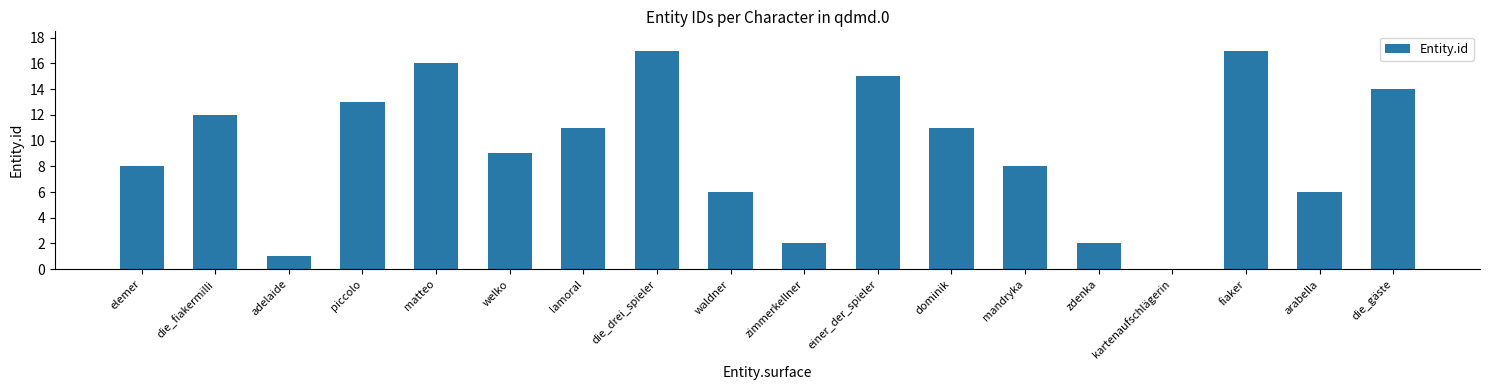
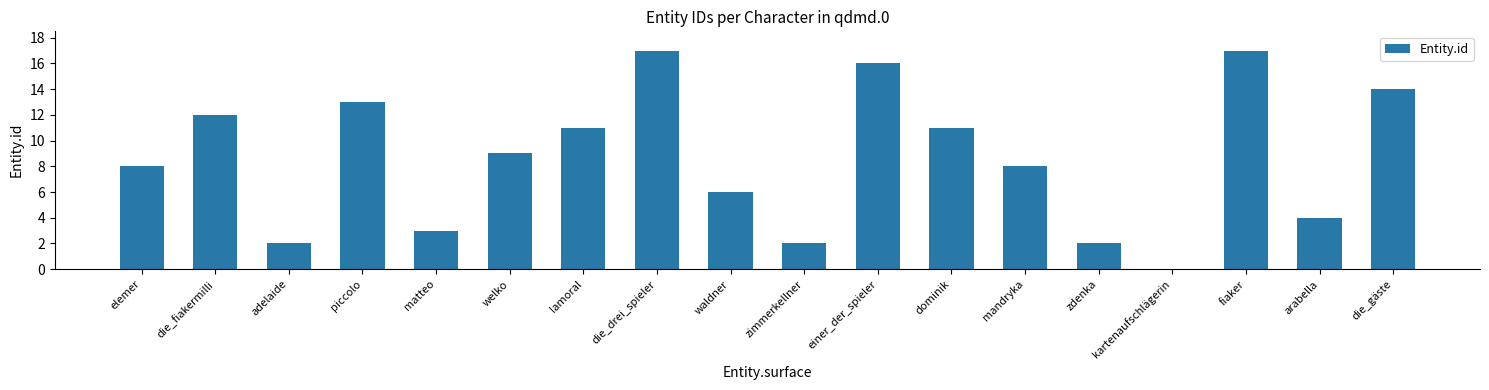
adelaide: 1 -> 2
matteo: 16 -> 3
einer_der_spieler: 15 -> 16
arabella: 6 -> 4
